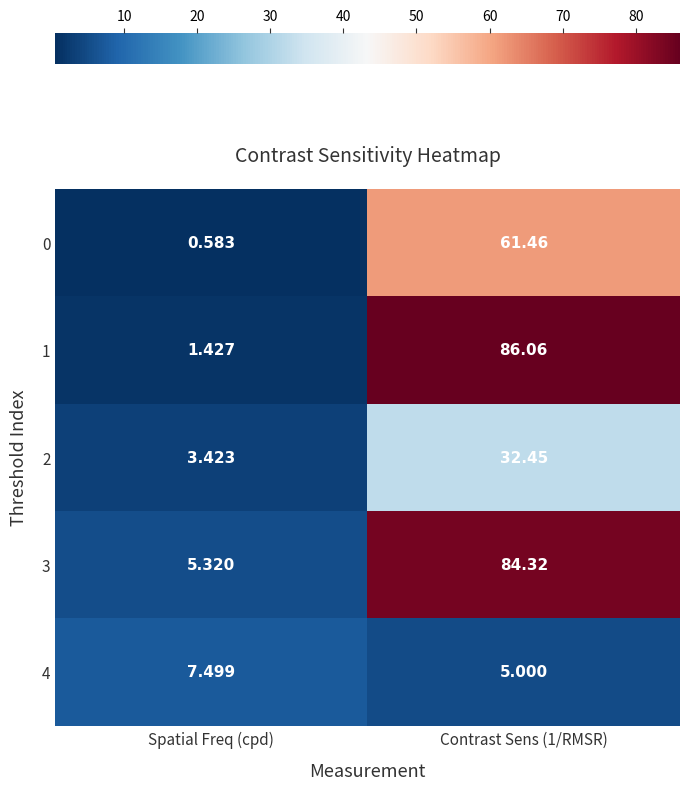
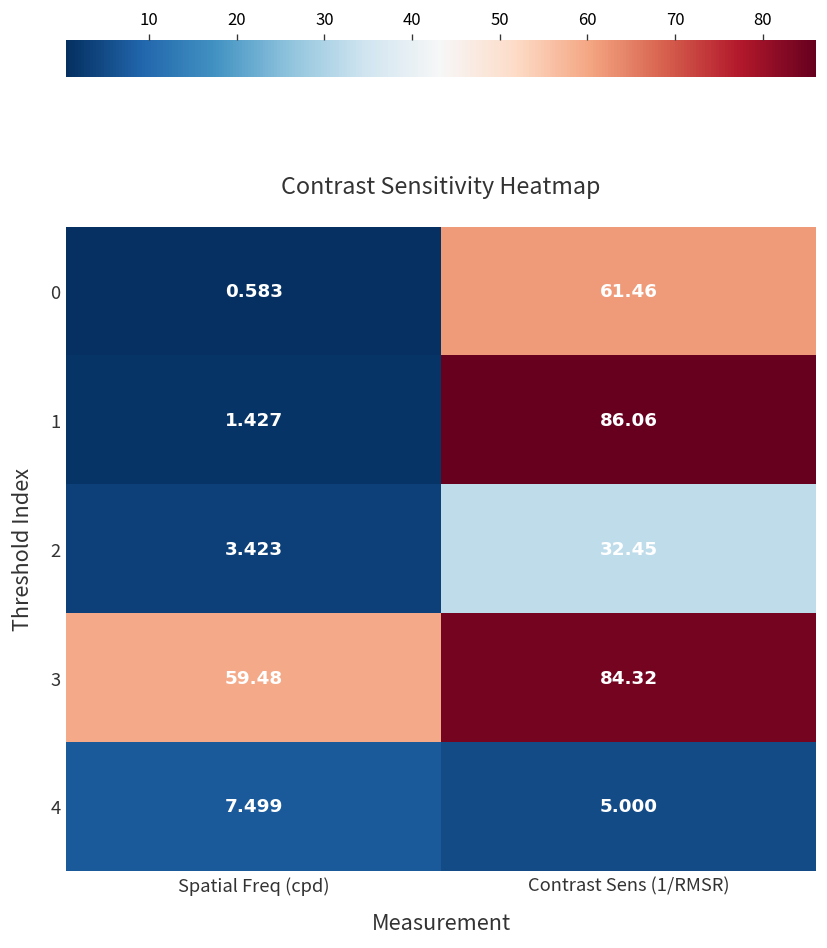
3, Spatial Freq (cpd): 5.320 -> 59.48
